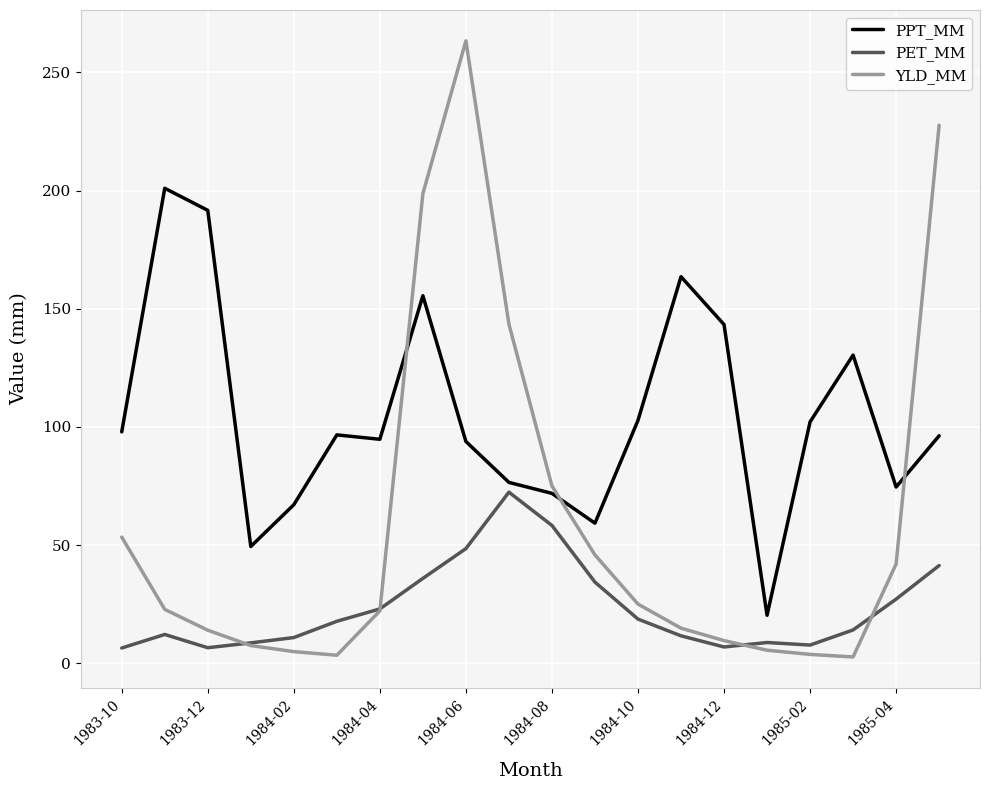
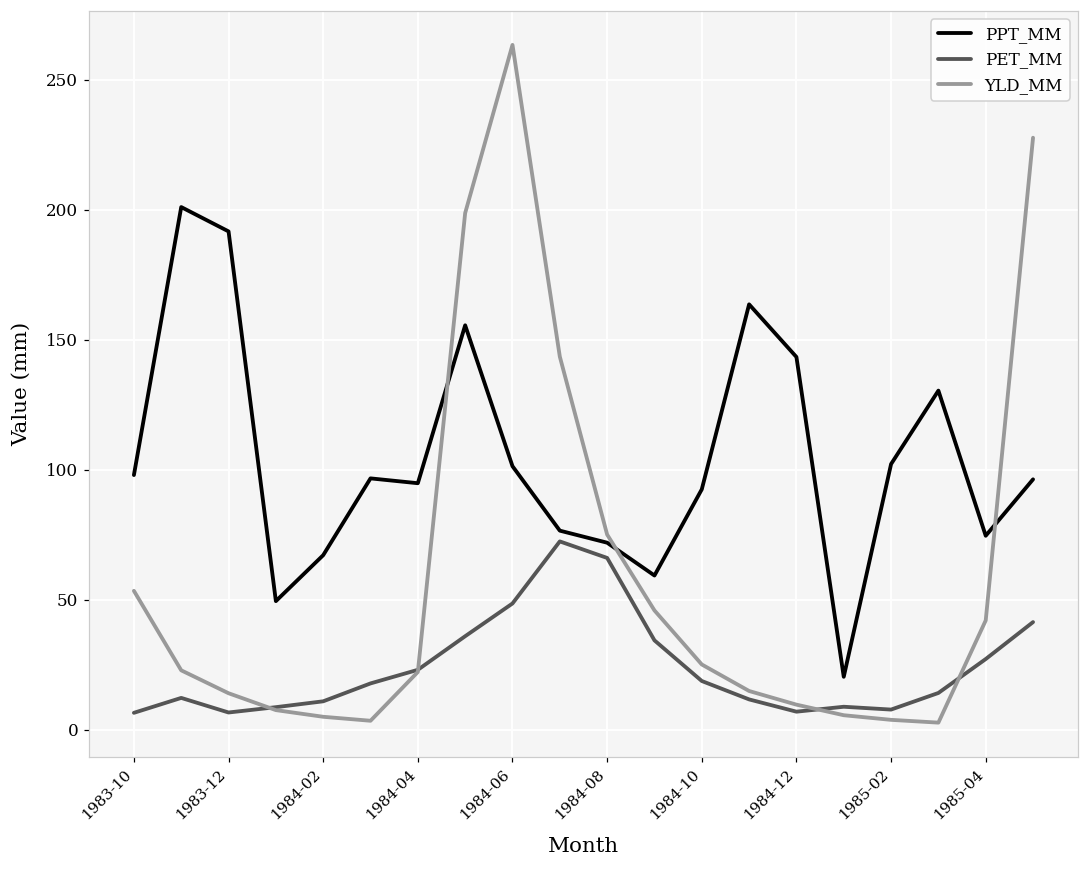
PPT_MM, 1984-06: 94 -> 101
PET_MM, 1984-08: 58 -> 66
PPT_MM, 1984-10: 103 -> 92
